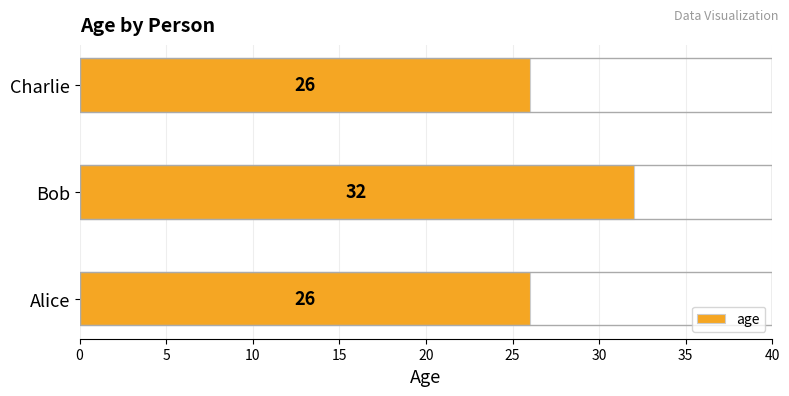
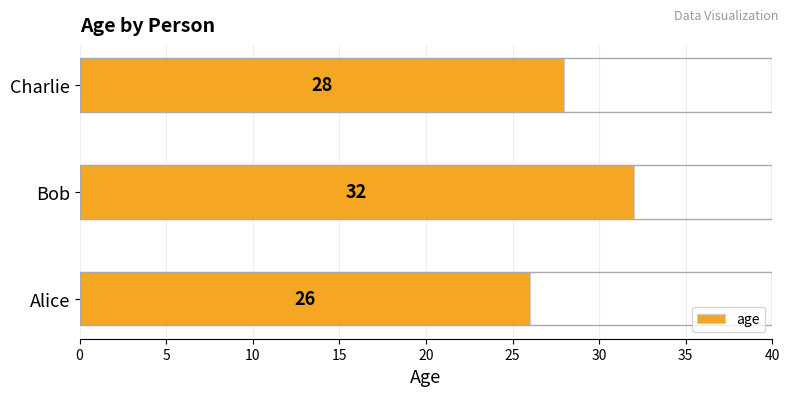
Charlie: 26 -> 28
